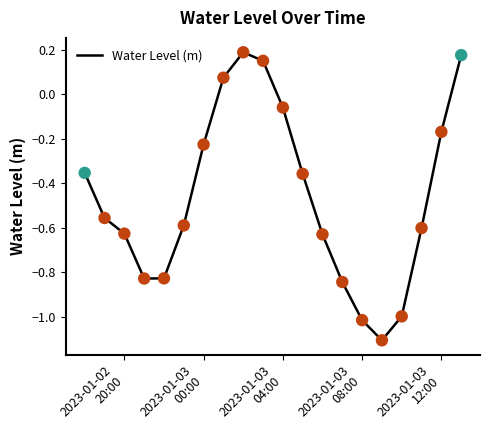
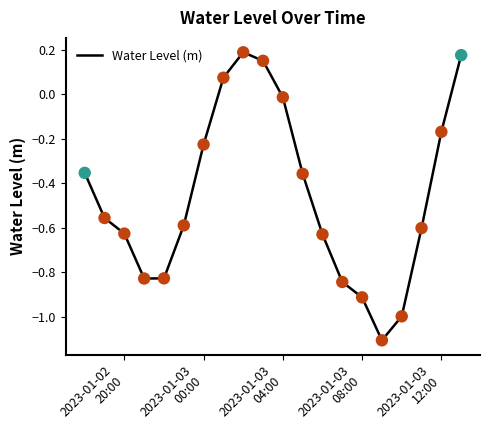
Water Level (m), 2023-01-03 04:00: -0.06 -> -0.01
Water Level (m), 2023-01-03 08:00: -1.02 -> -0.91
